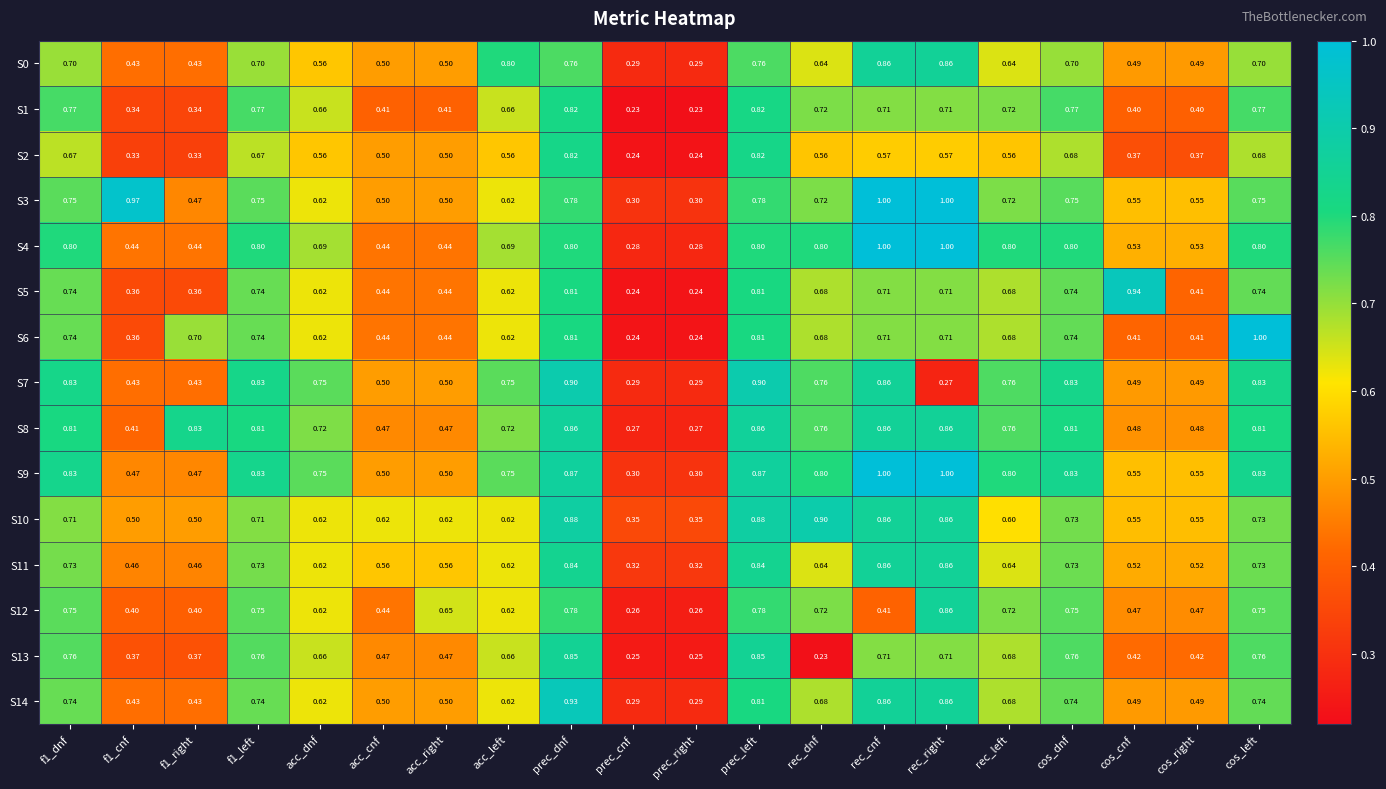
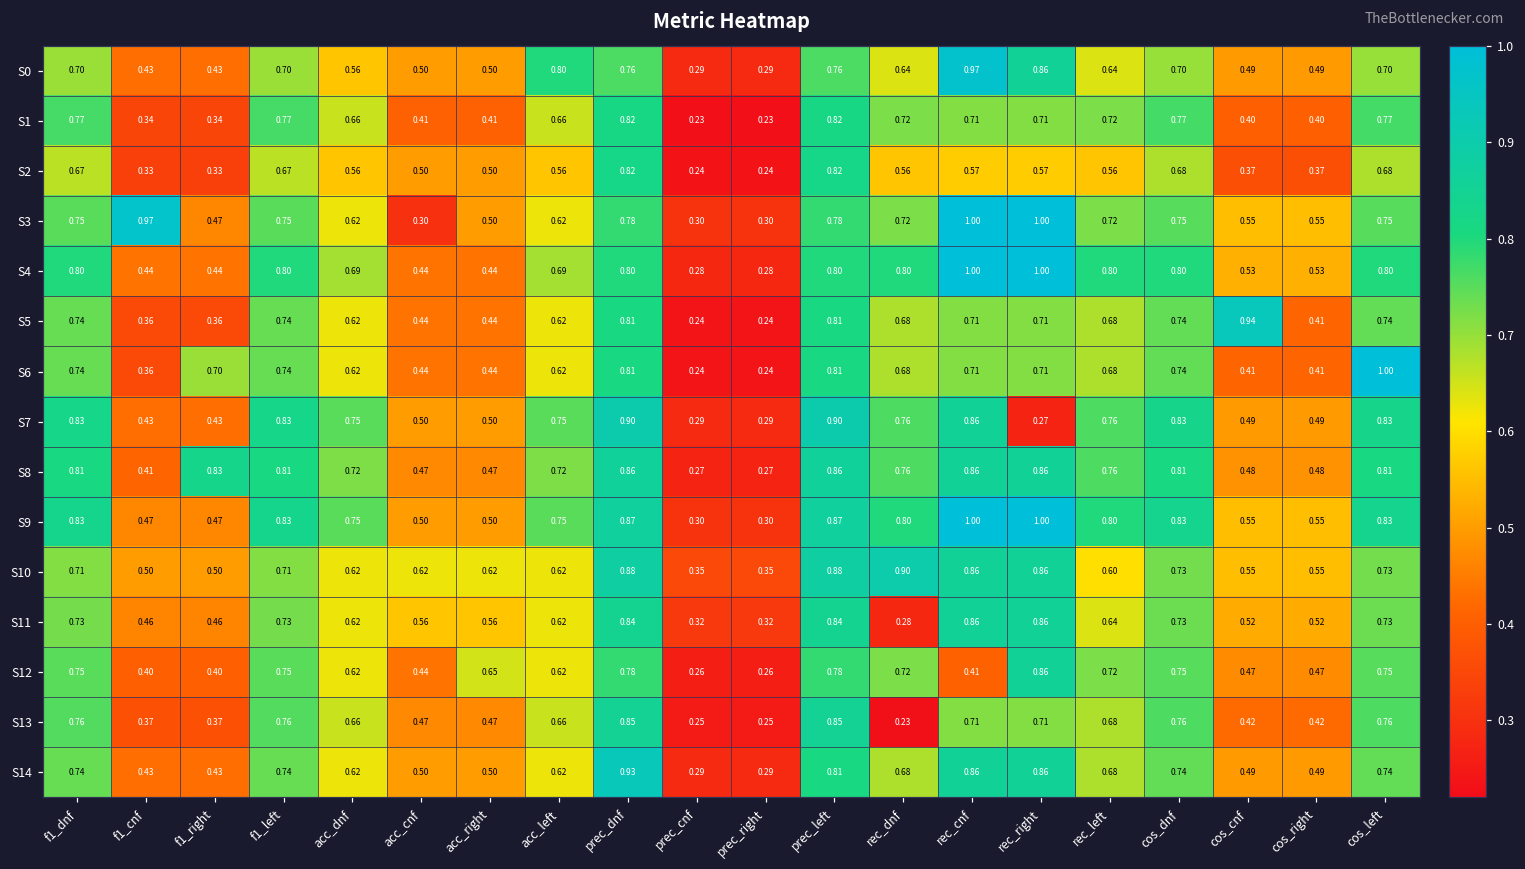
S0, rec_cnf: 0.86 -> 0.97
S3, acc_cnf: 0.50 -> 0.30
S11, rec_dnf: 0.64 -> 0.28
